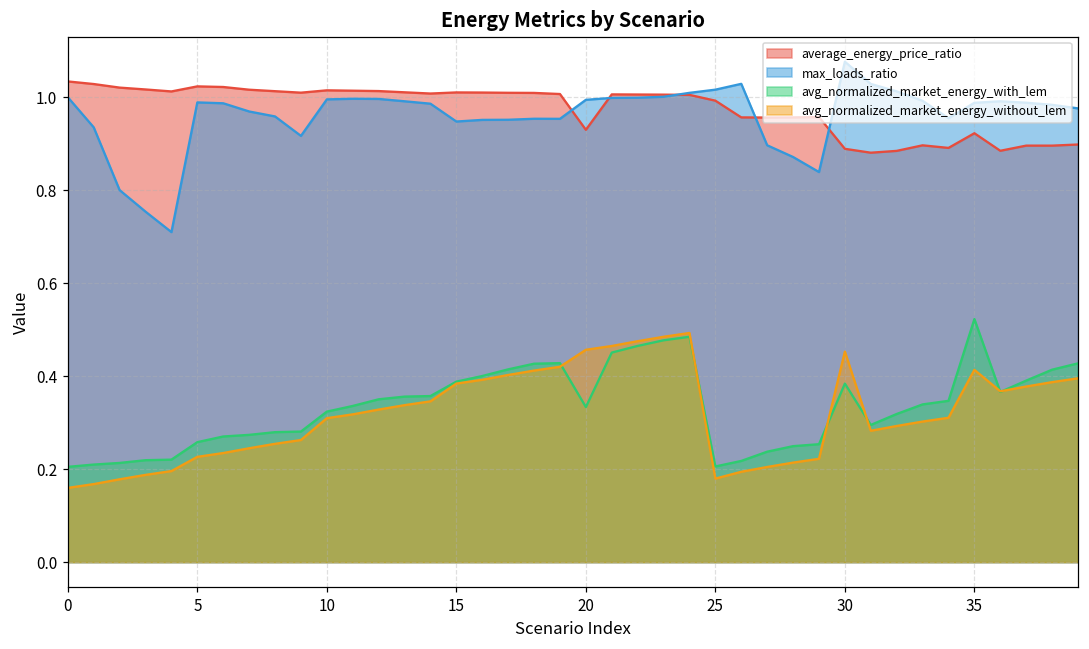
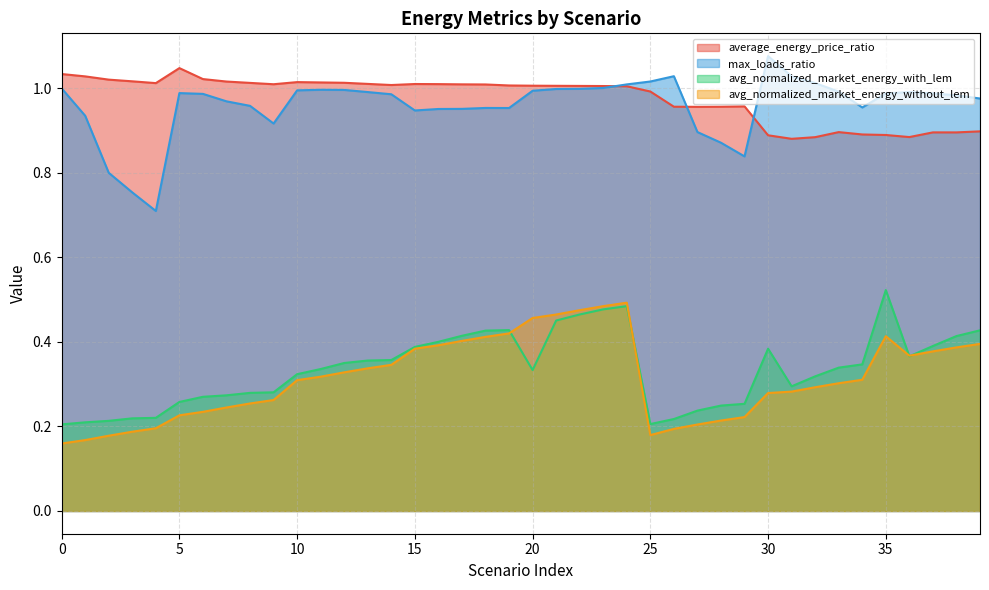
average_energy_price_ratio, 5: 1.02 -> 1.05
average_energy_price_ratio, 20: 0.93 -> 1.01
avg_normalized_market_energy_without_lem, 30: 0.45 -> 0.28
average_energy_price_ratio, 35: 0.92 -> 0.89
